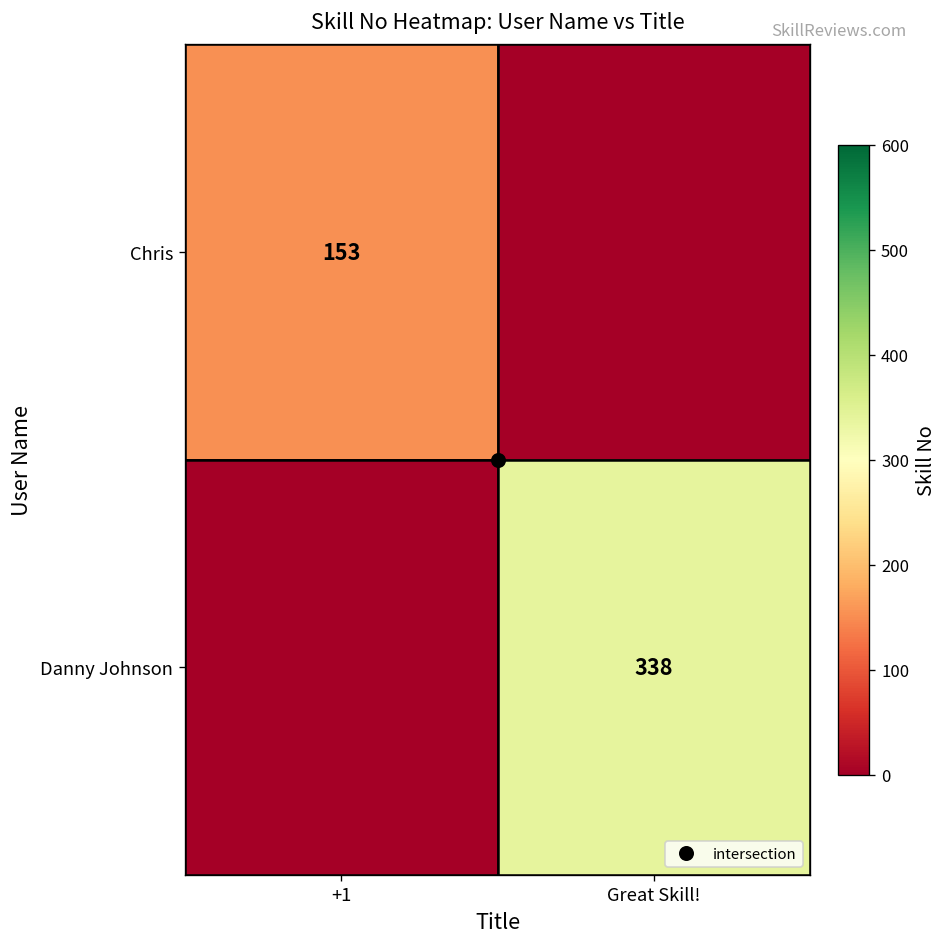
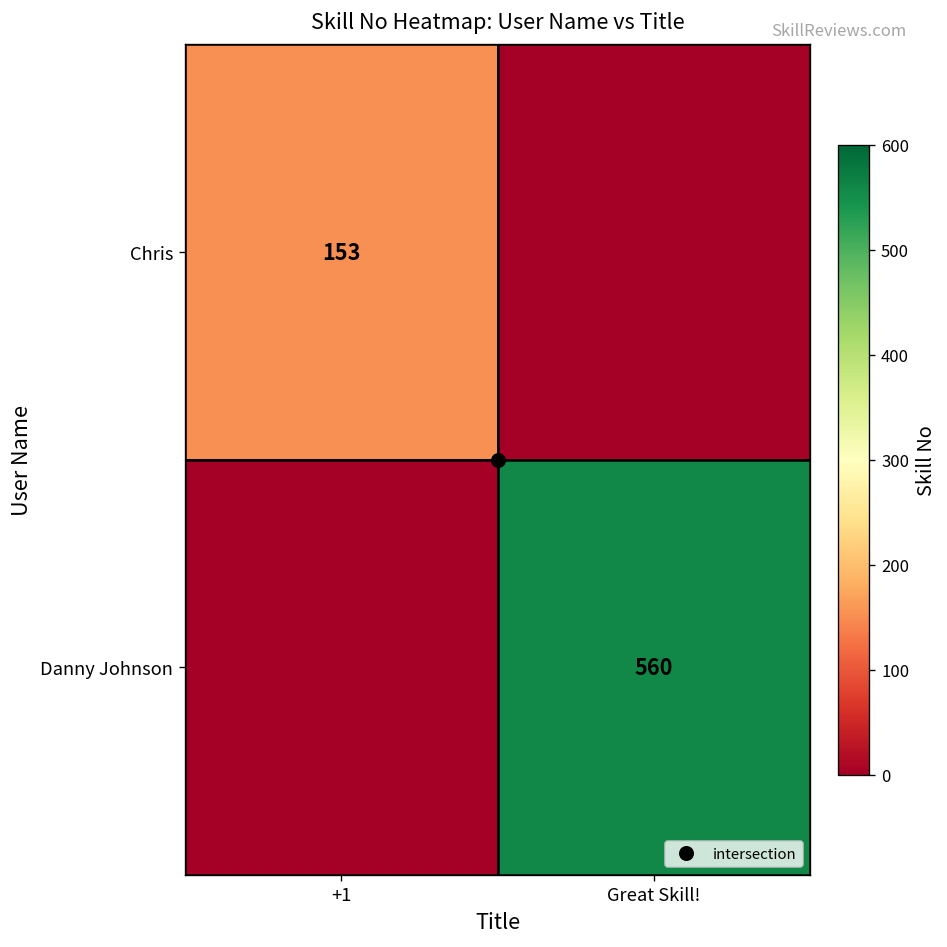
Danny Johnson, Great Skill!: 338 -> 560
